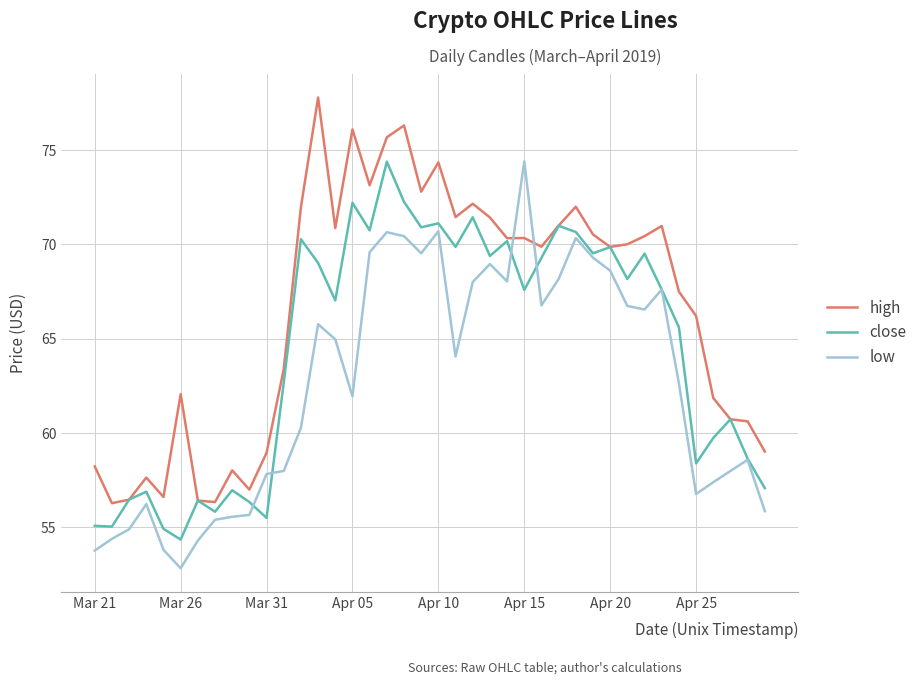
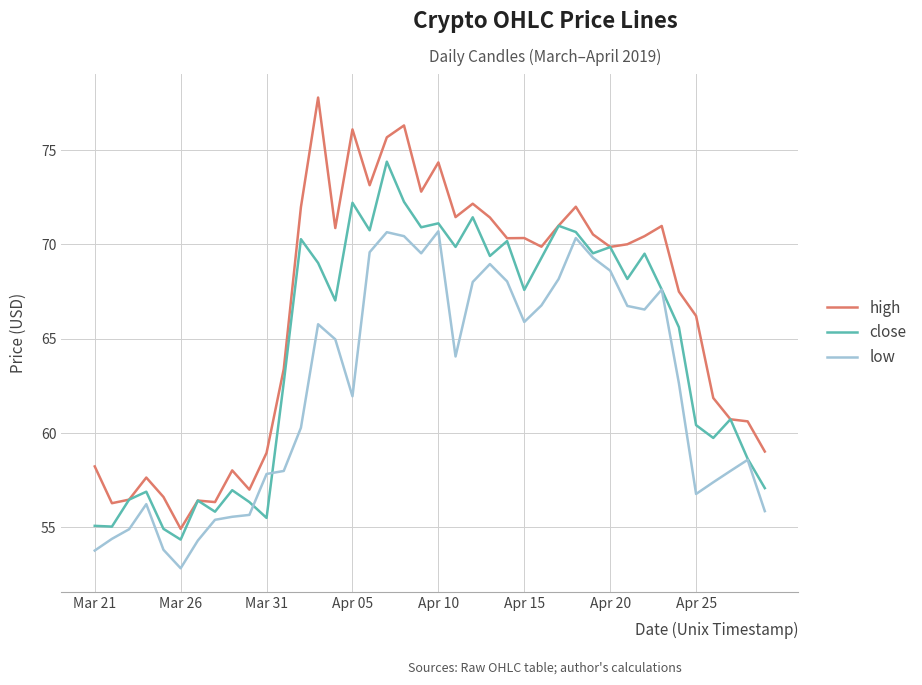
high, Mar 26: 62.1 -> 54.9
low, Apr 15: 74.4 -> 65.9
close, Apr 25: 58.4 -> 60.4
